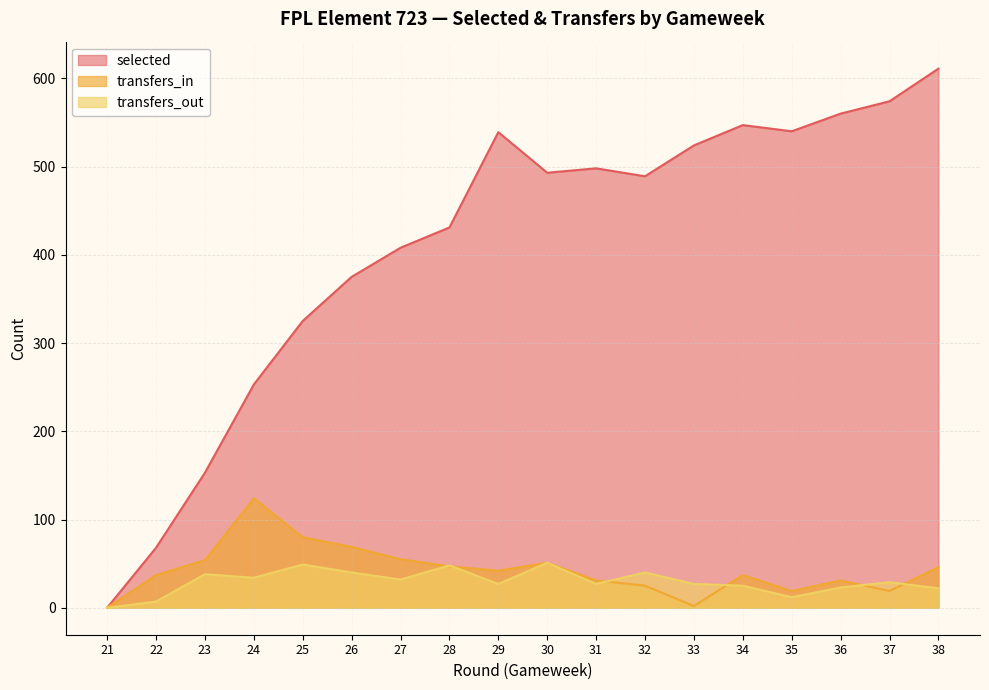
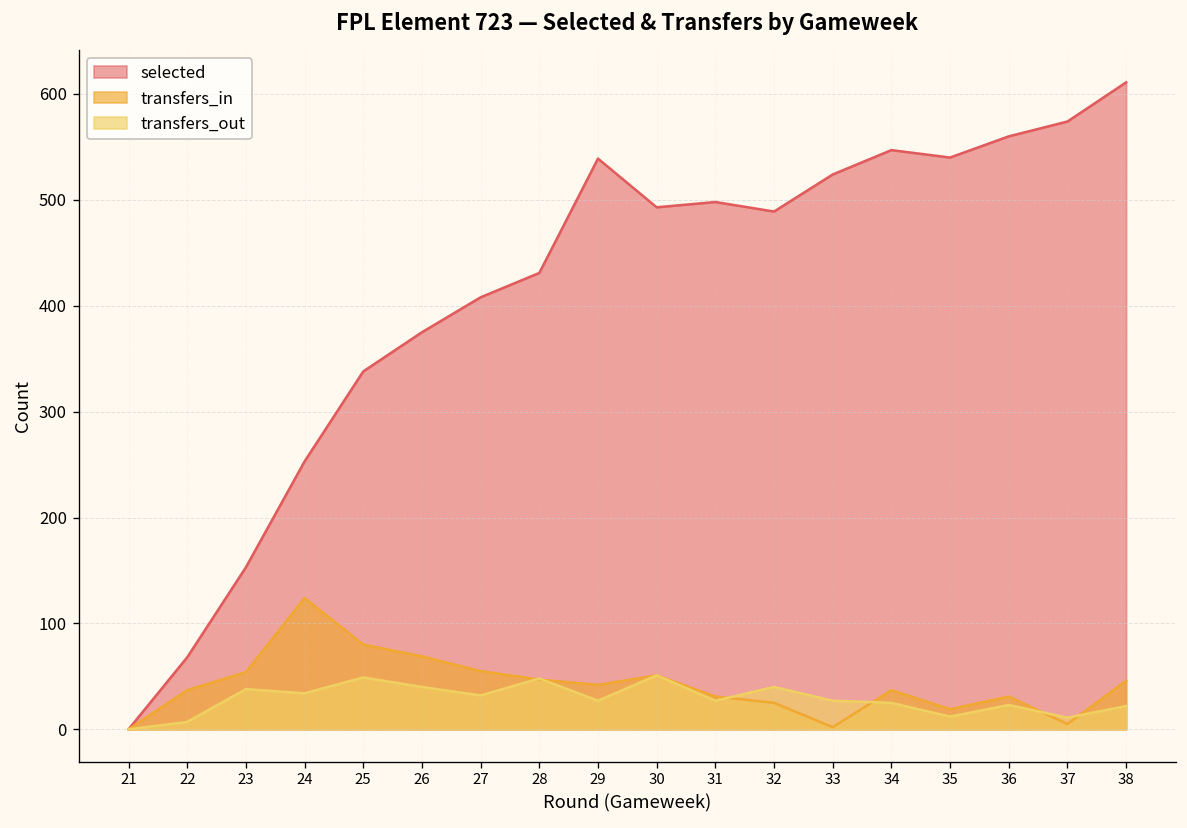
selected, 25: 330 -> 340
transfers_in, 37: 20 -> 10
transfers_out, 37: 30 -> 10
